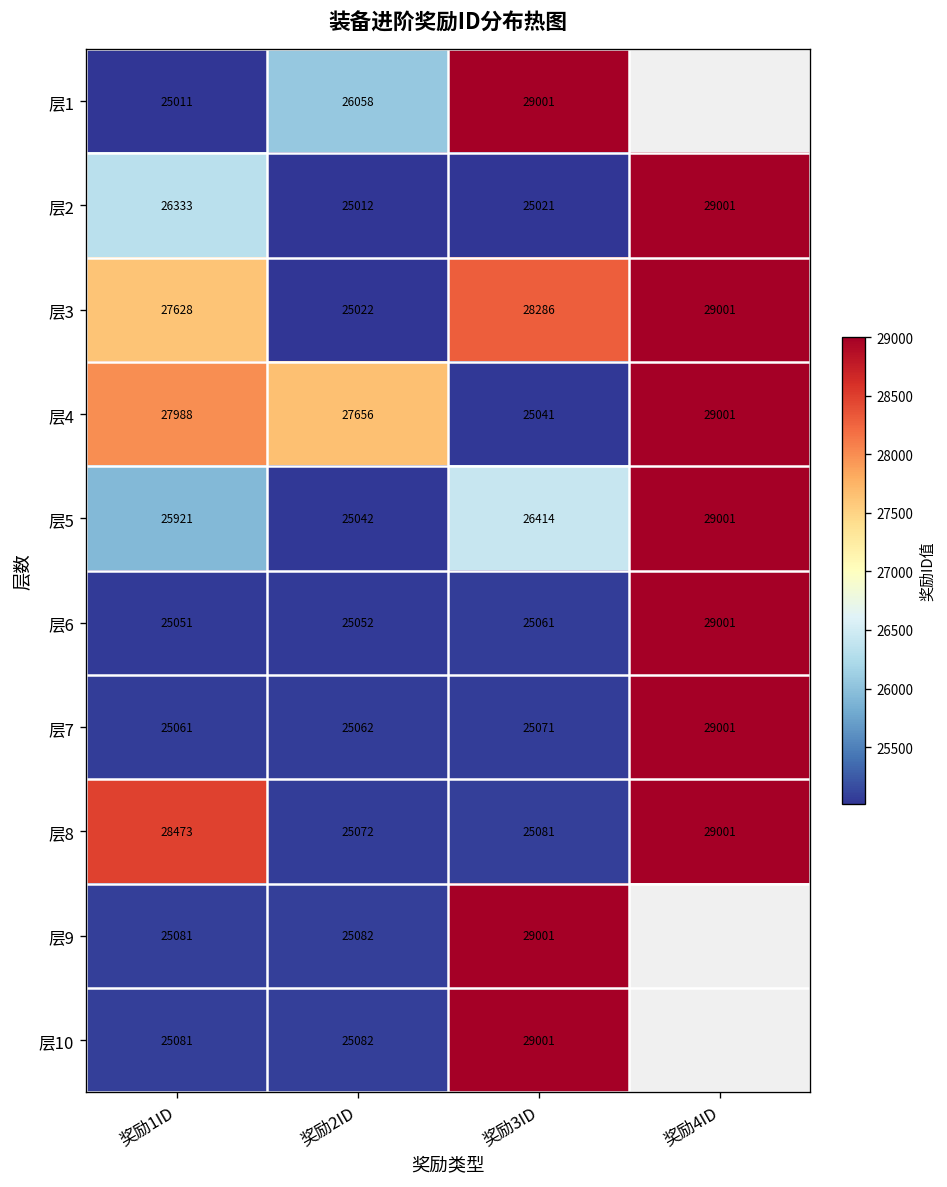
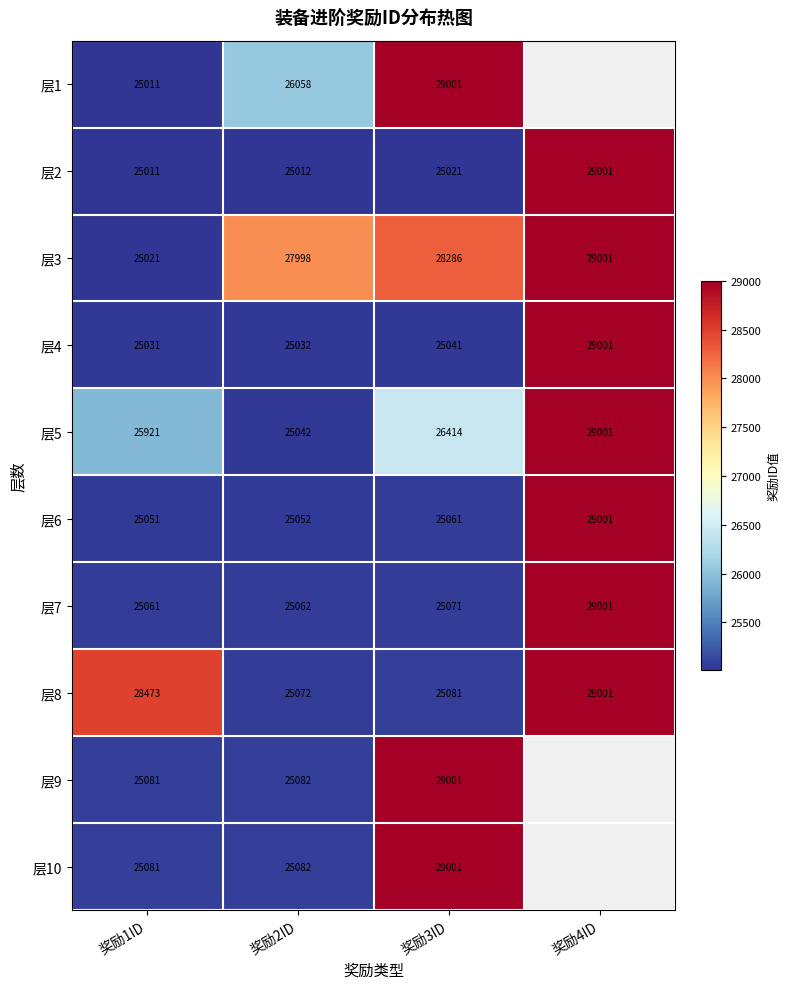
层2, 奖励1ID: 26333 -> 25011
层3, 奖励1ID: 27628 -> 25021
层3, 奖励2ID: 25022 -> 27998
层4, 奖励1ID: 27988 -> 25031
层4, 奖励2ID: 27656 -> 25032
